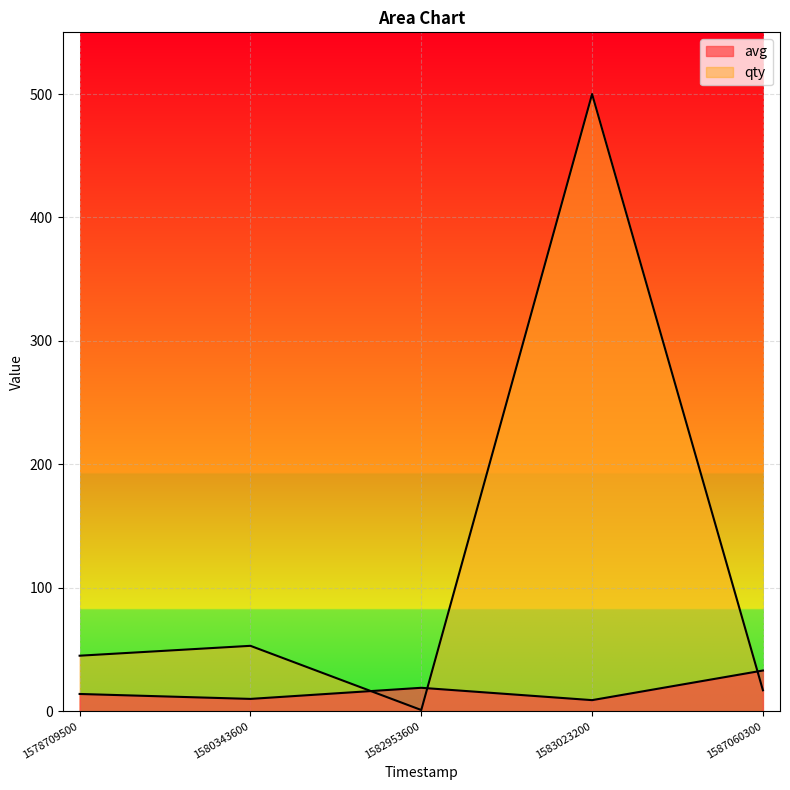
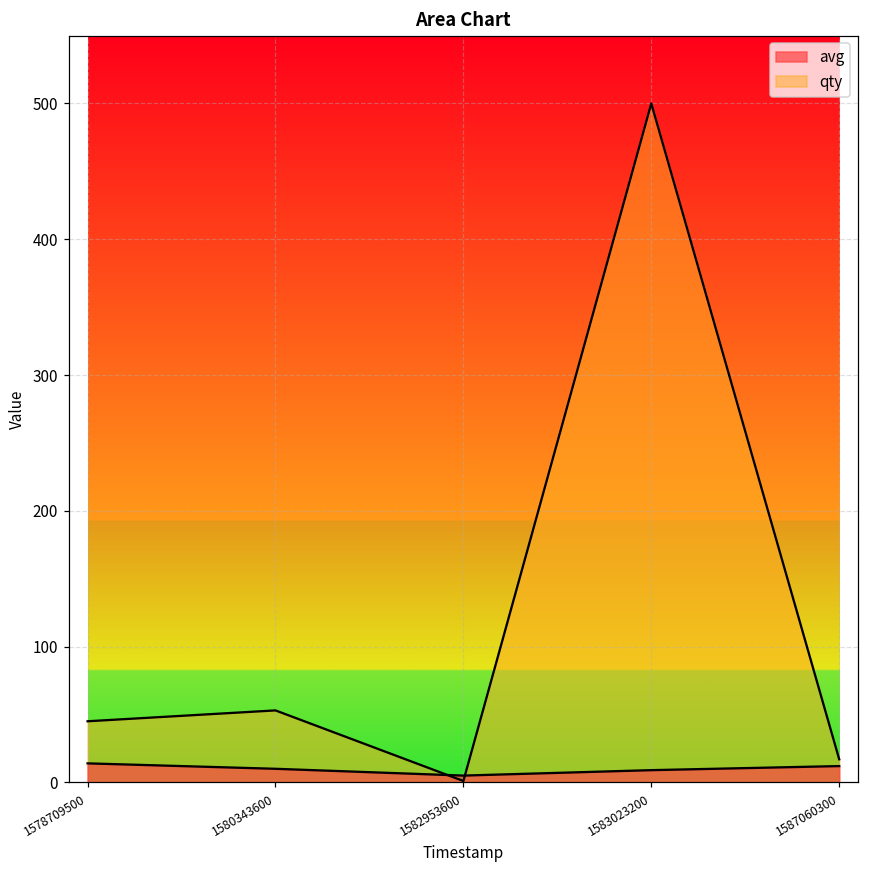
avg, 1582953600: 19 -> 5
avg, 1587060300: 33 -> 12
